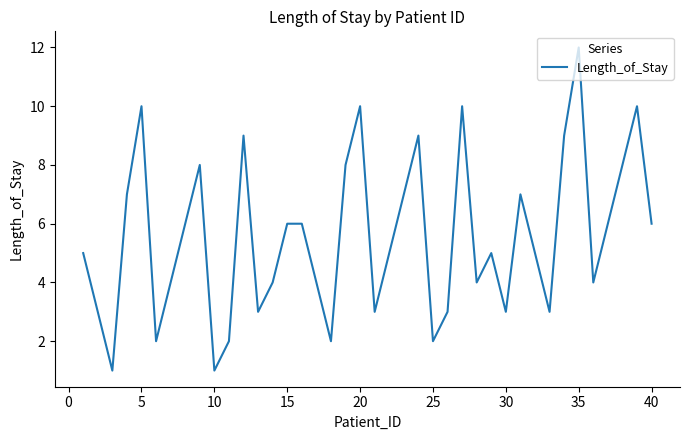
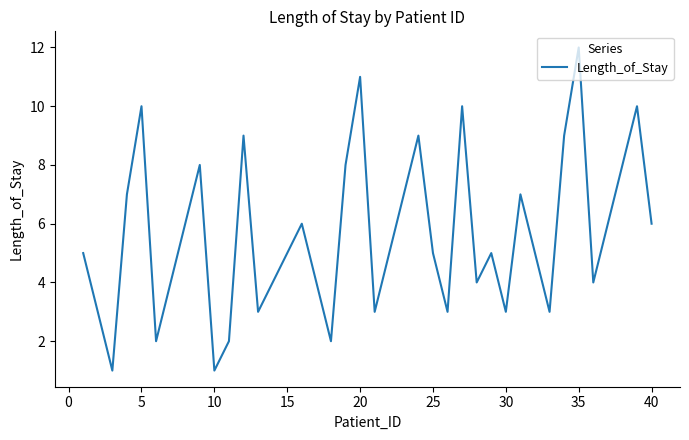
15: 6 -> 5
20: 10 -> 11
25: 2 -> 5
